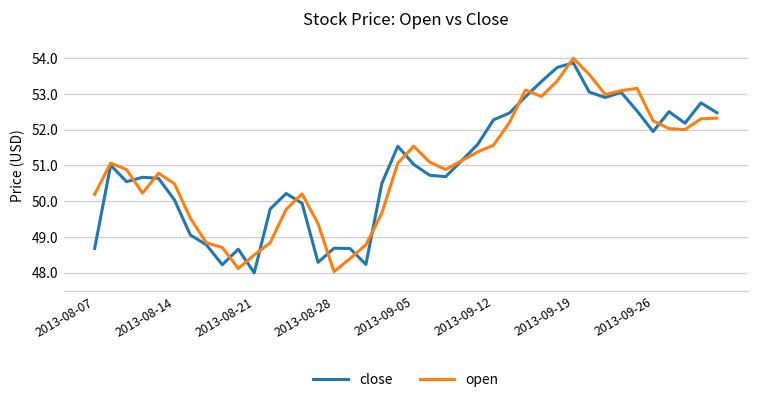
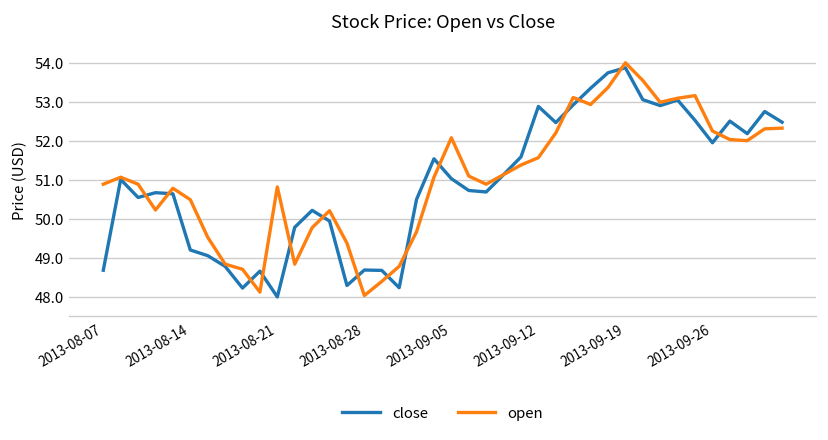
open, 2013-08-07: 50.2 -> 50.9
close, 2013-08-14: 50.0 -> 49.2
open, 2013-08-21: 48.5 -> 50.8
open, 2013-09-05: 51.5 -> 52.1
close, 2013-09-12: 52.3 -> 52.9
